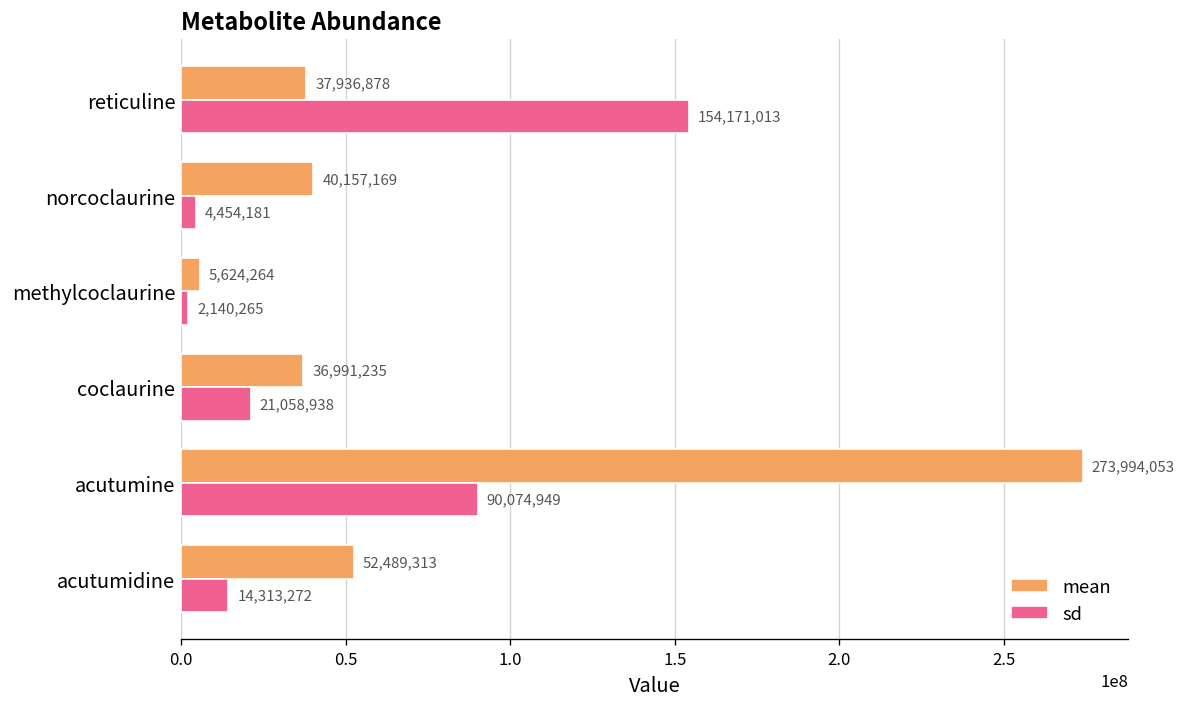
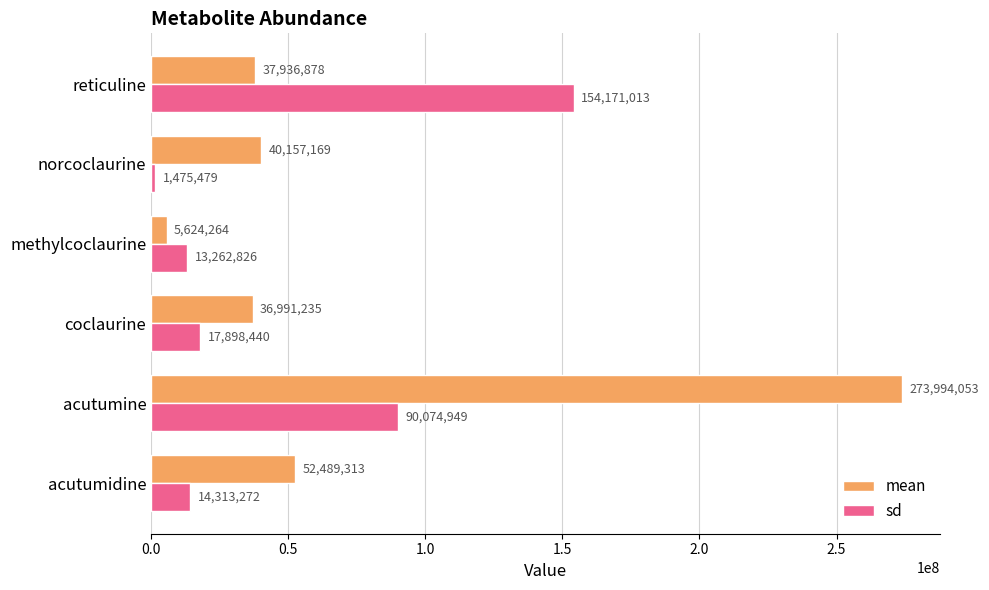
sd, norcoclaurine: 4,454,181 -> 1,475,479
sd, methylcoclaurine: 2,140,265 -> 13,262,826
sd, coclaurine: 21,058,938 -> 17,898,440
